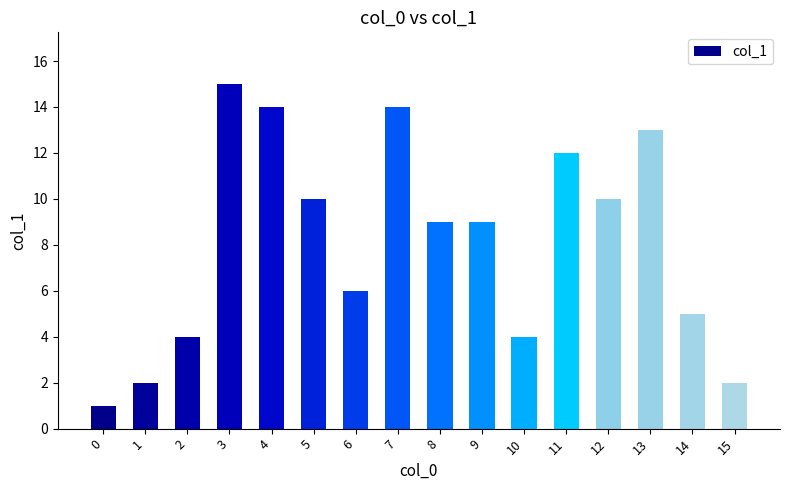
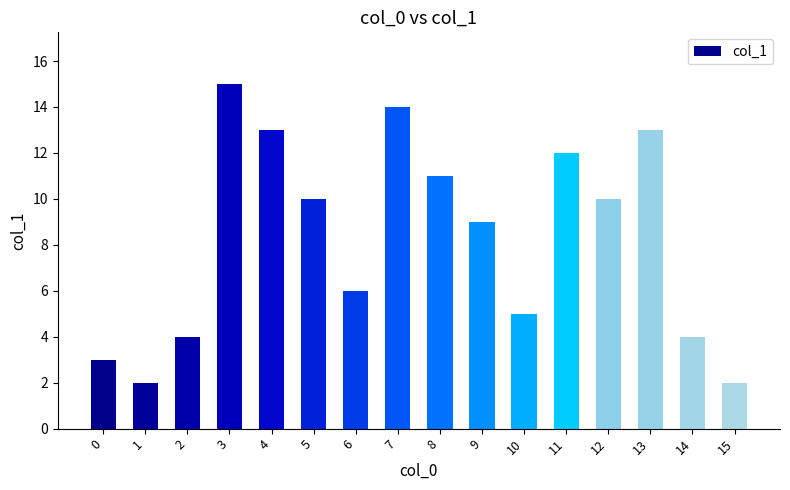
0: 1 -> 3
4: 14 -> 13
8: 9 -> 11
10: 4 -> 5
14: 5 -> 4
